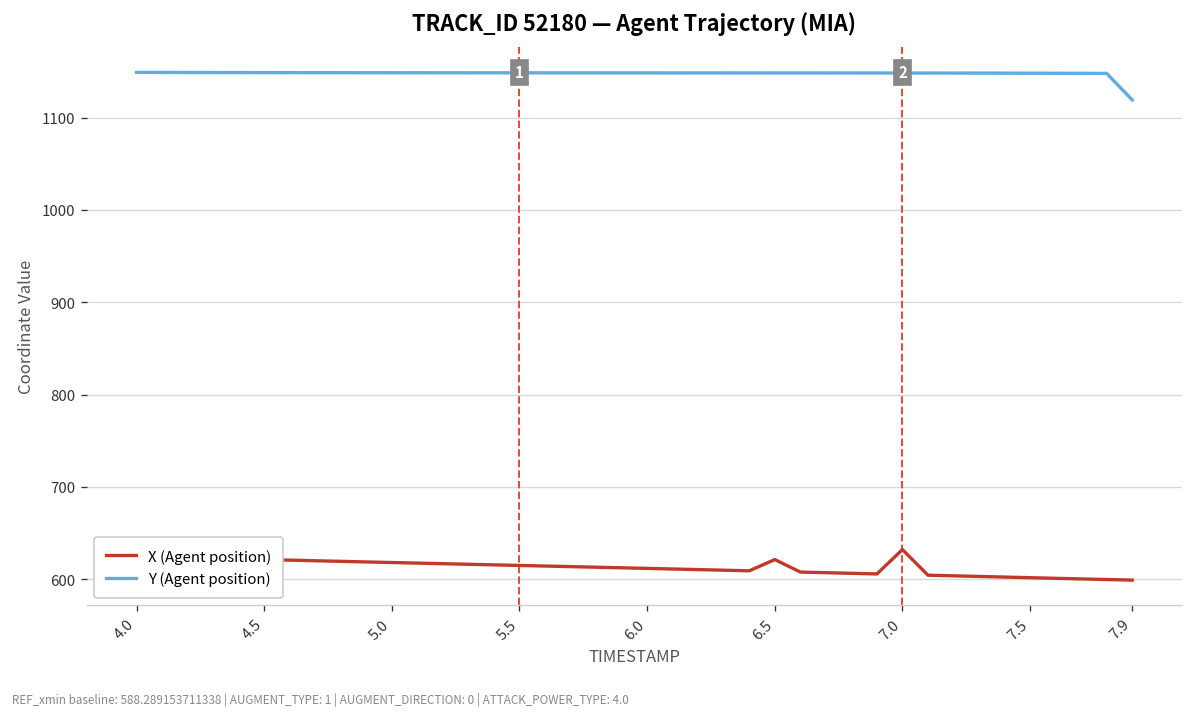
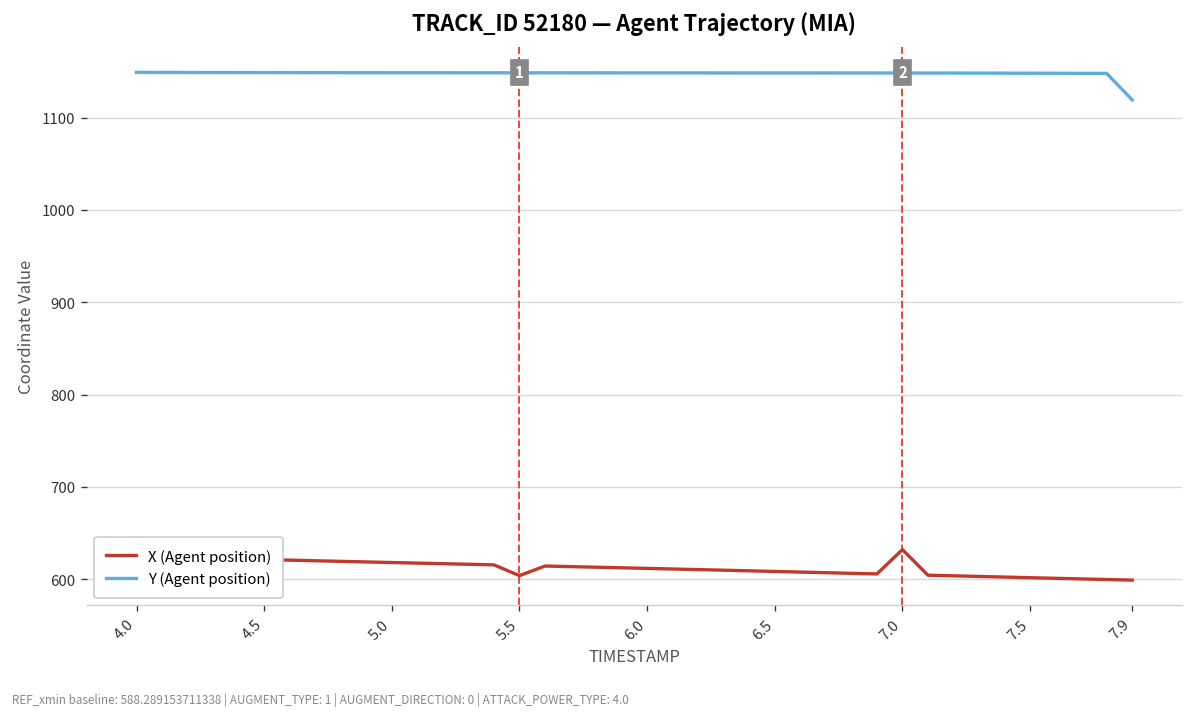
X (Agent position), 5.5: 610 -> 600
X (Agent position), 6.5: 620 -> 610
